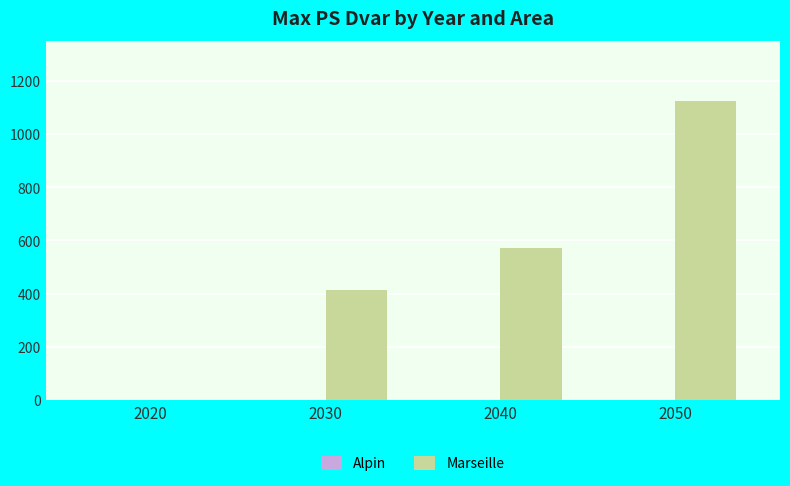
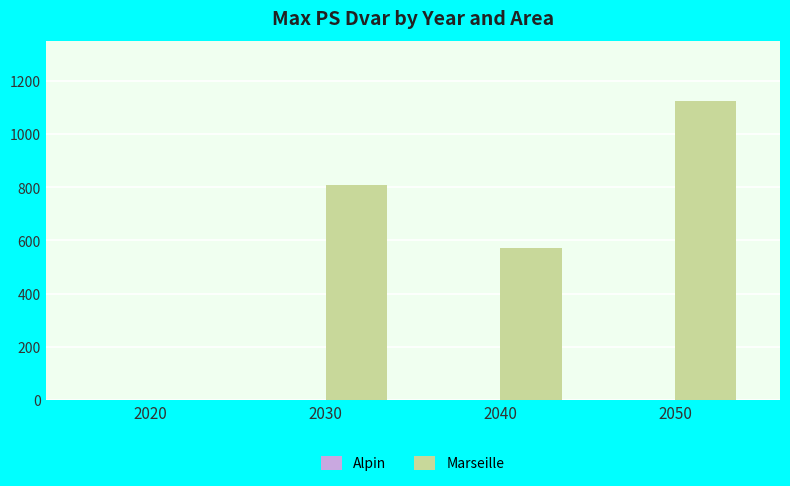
Marseille, 2030: 410 -> 810
